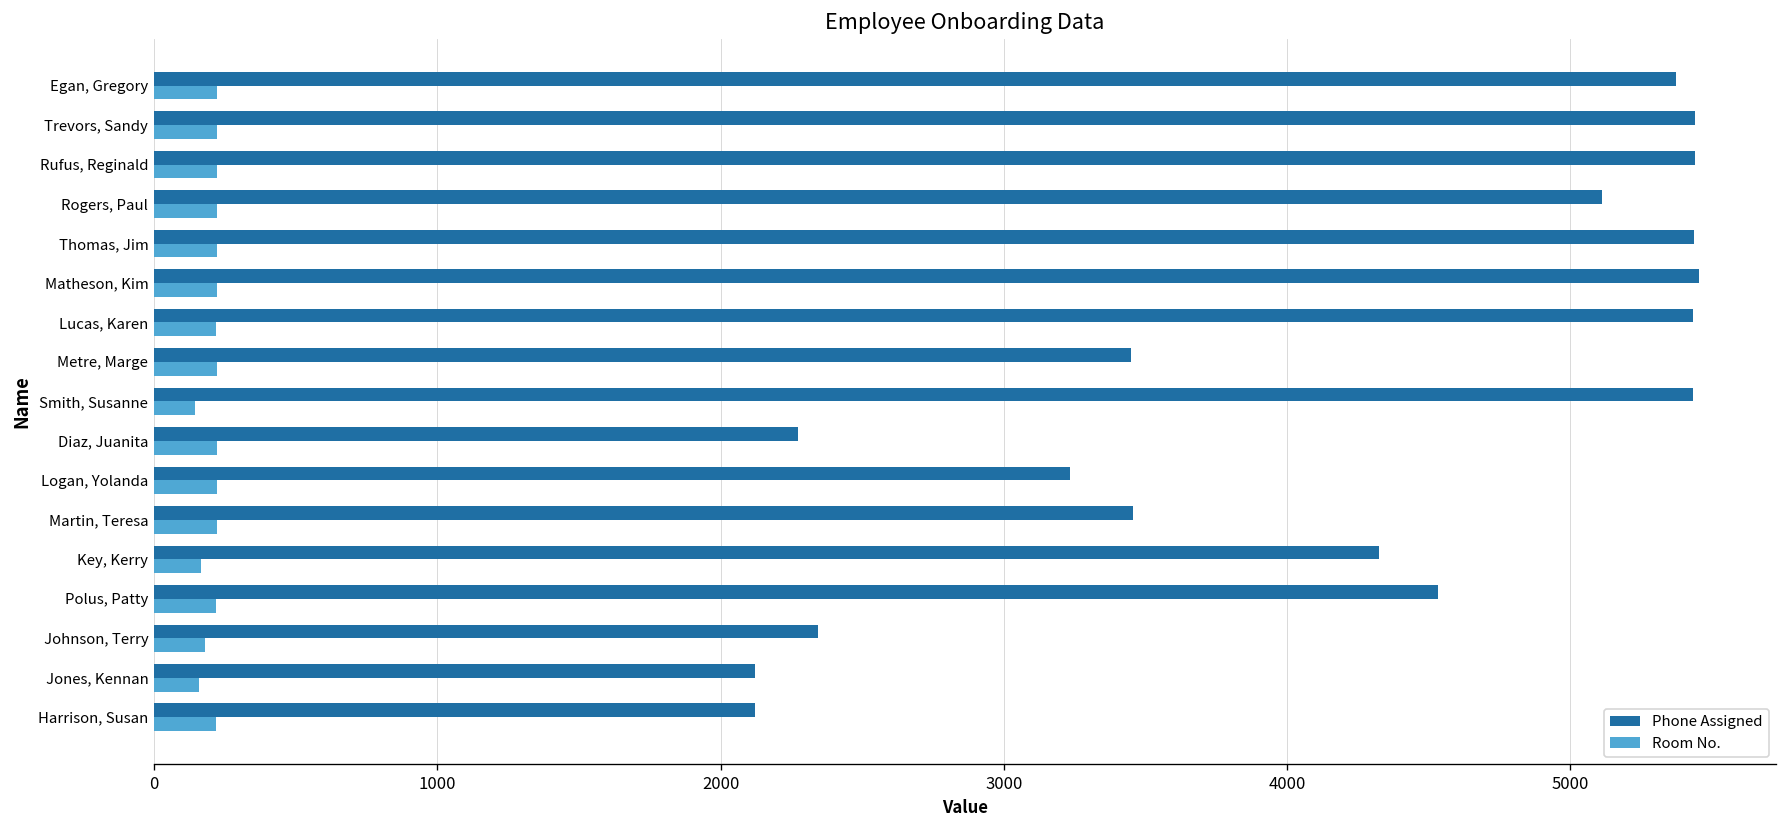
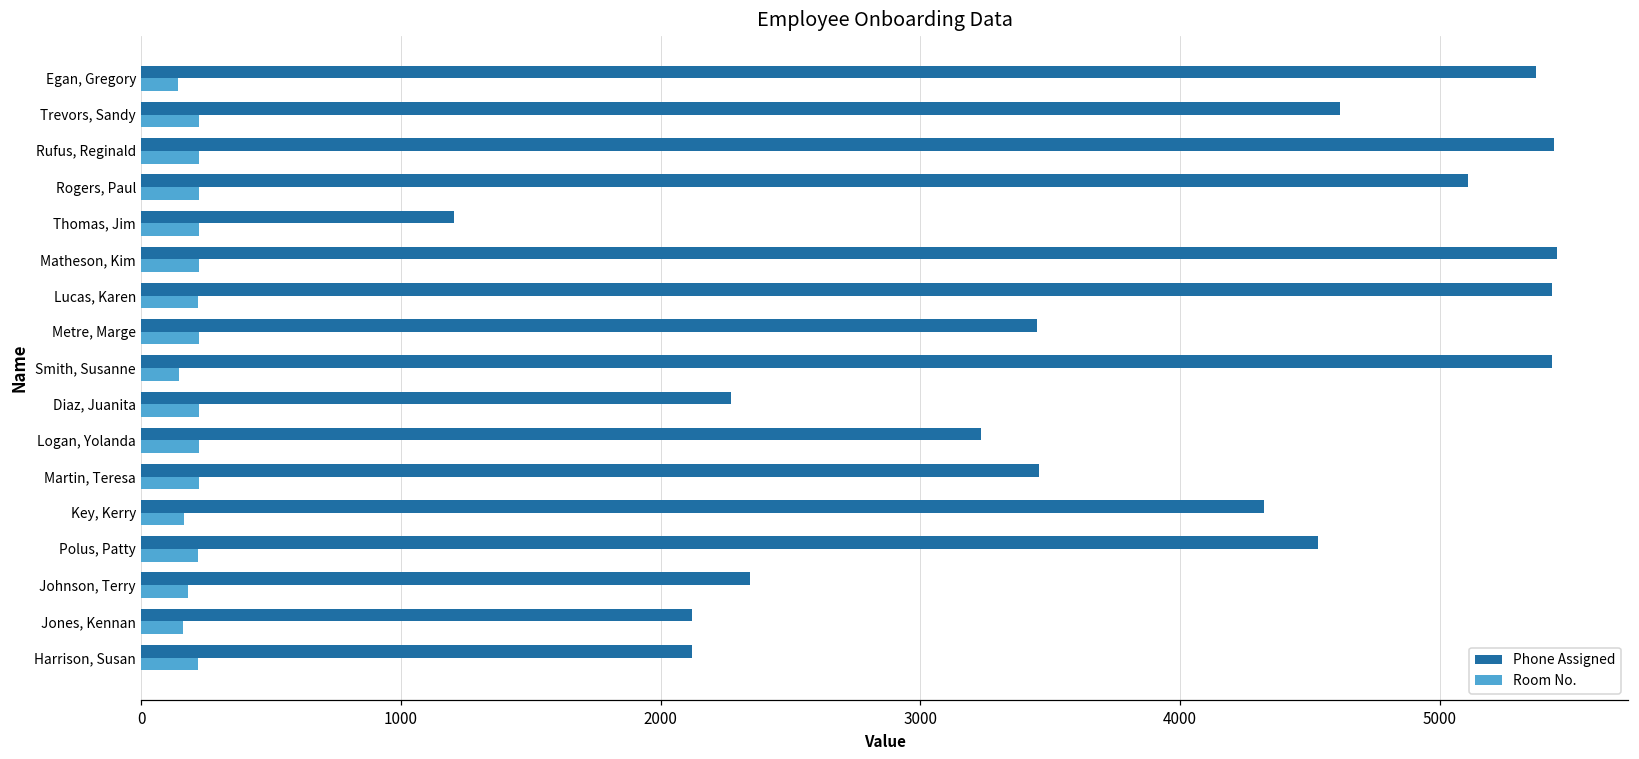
Room No., Egan, Gregory: 220 -> 140
Phone Assigned, Trevors, Sandy: 5440 -> 4620
Phone Assigned, Thomas, Jim: 5440 -> 1210
